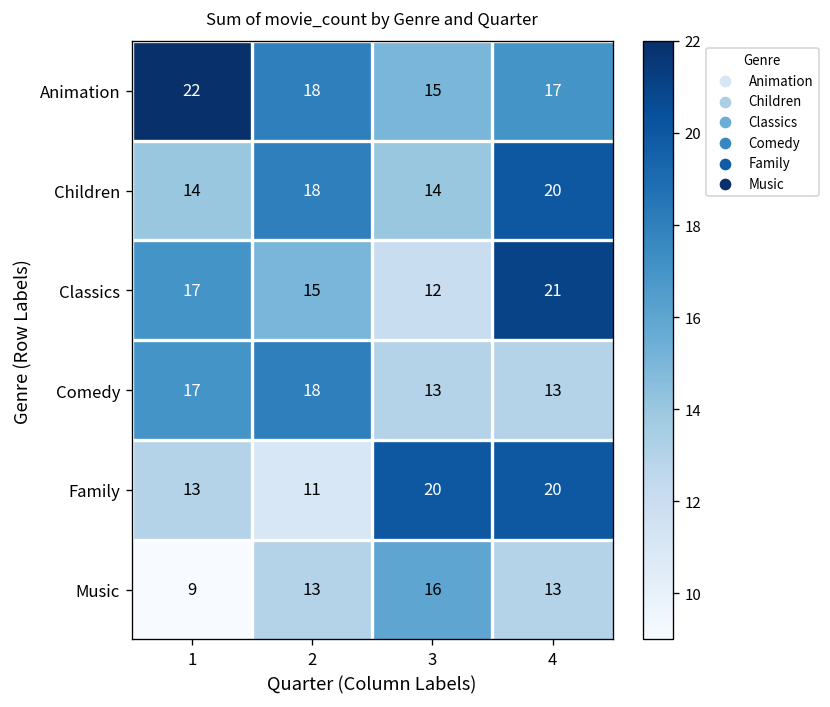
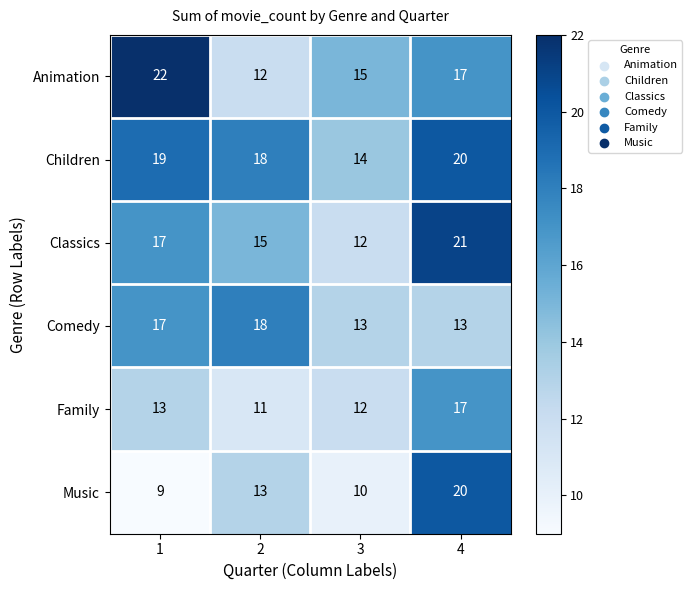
Animation, 2: 18 -> 12
Children, 1: 14 -> 19
Family, 3: 20 -> 12
Family, 4: 20 -> 17
Music, 3: 16 -> 10
Music, 4: 13 -> 20
